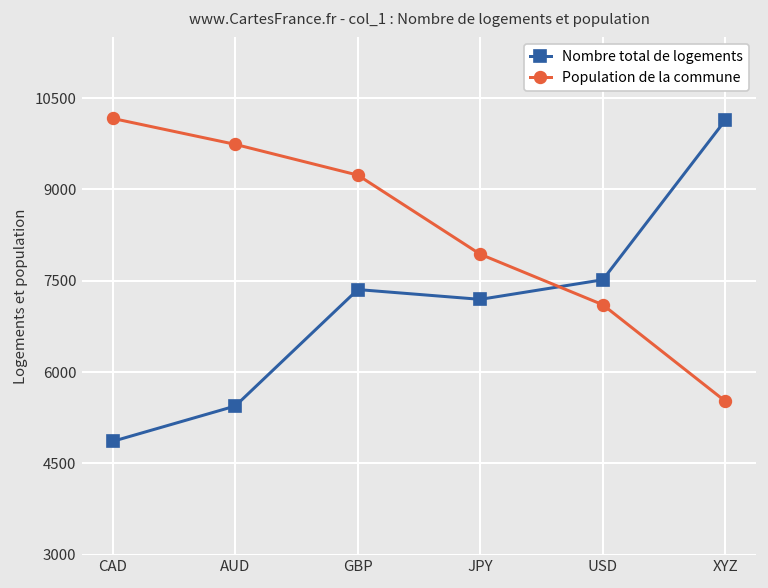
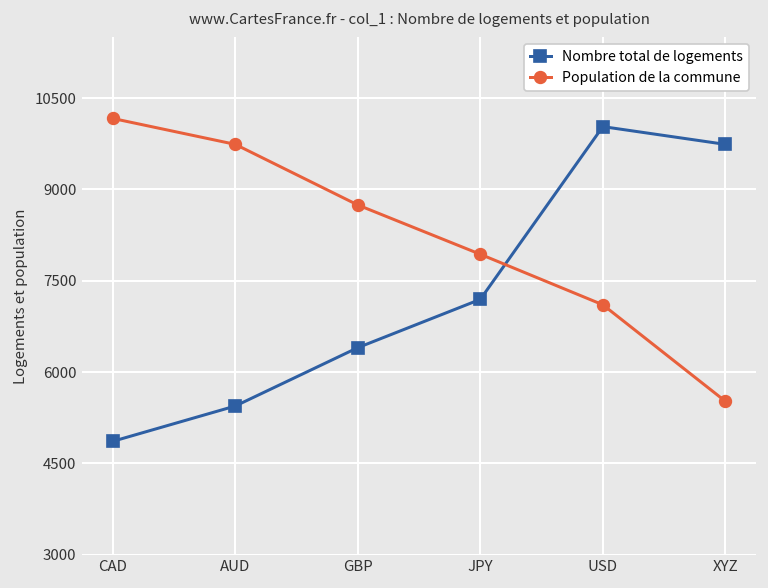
Nombre total de logements, GBP: 7400 -> 6400
Population de la commune, GBP: 9200 -> 8700
Nombre total de logements, USD: 7500 -> 10000
Nombre total de logements, XYZ: 10100 -> 9700
